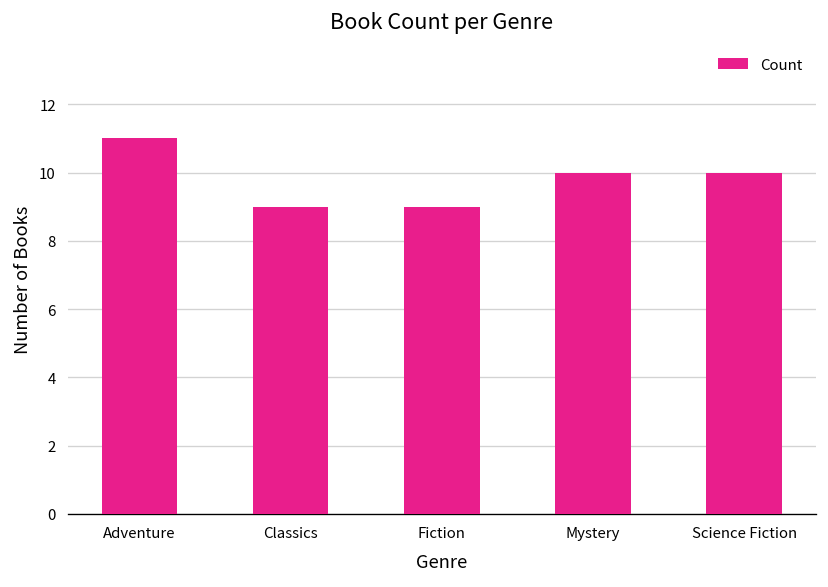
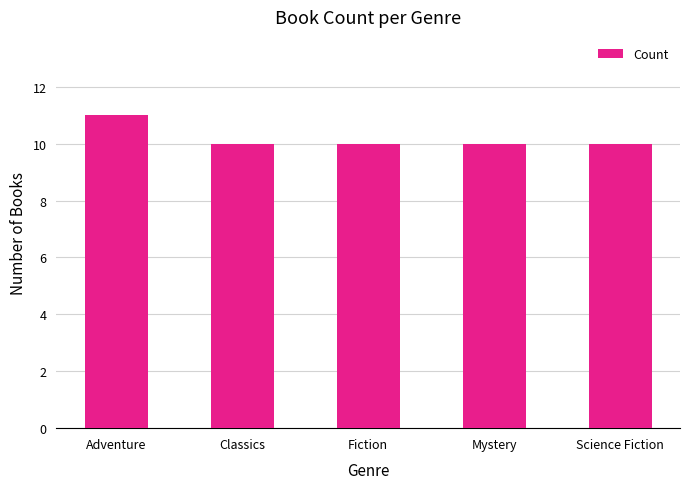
Classics: 9 -> 10
Fiction: 9 -> 10
